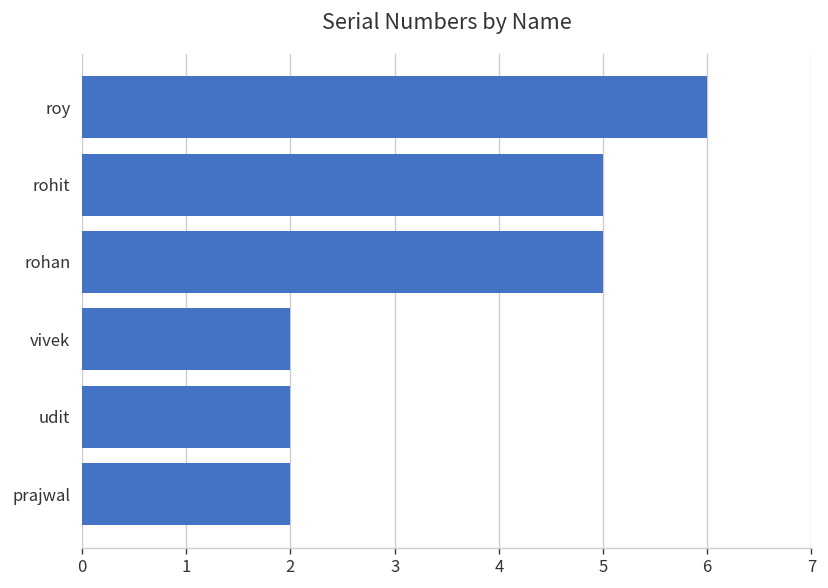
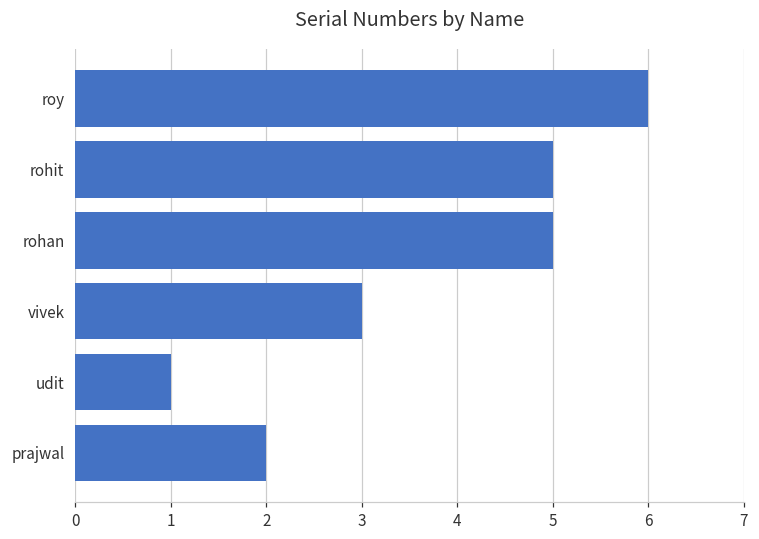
vivek: 2 -> 3
udit: 2 -> 1
